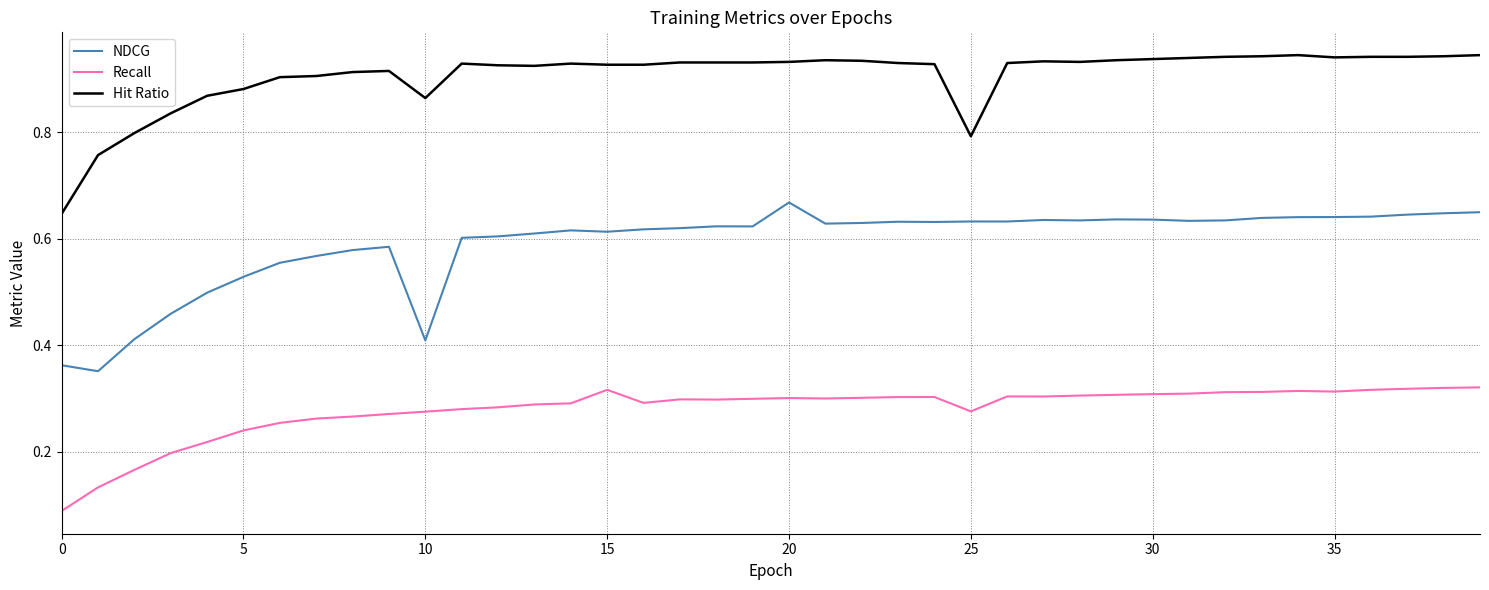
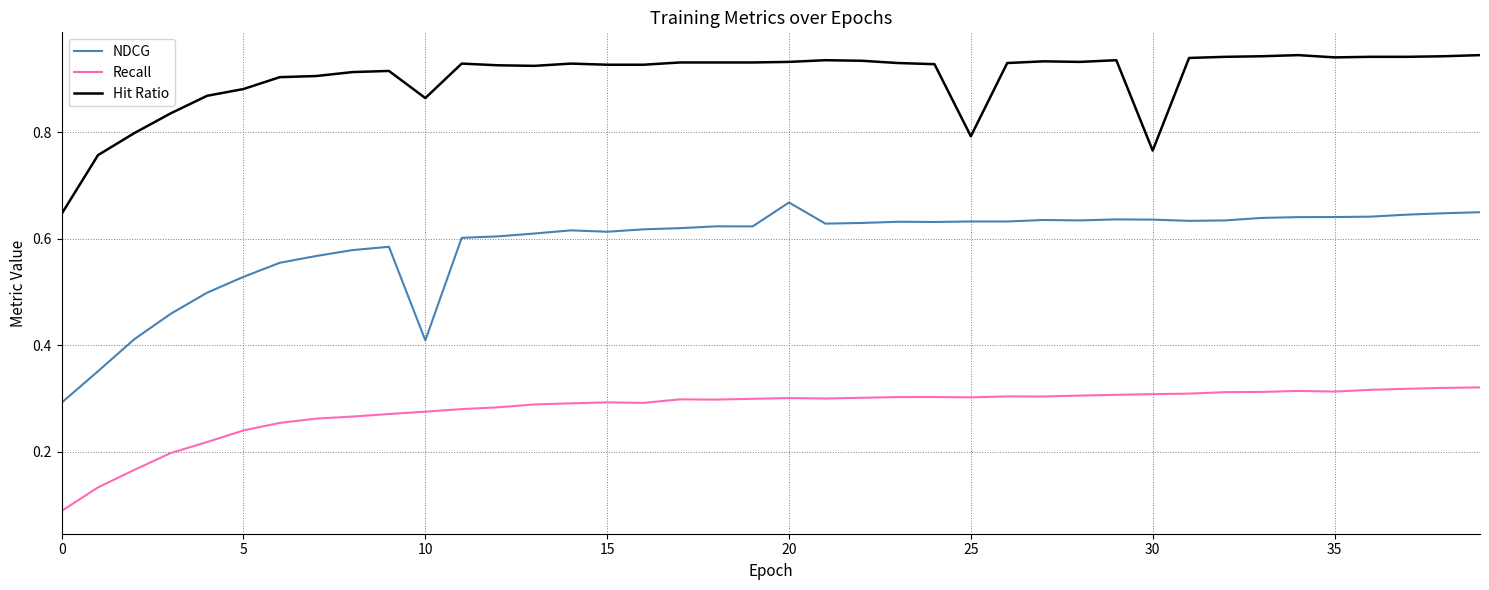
NDCG, 0: 0.36 -> 0.29
Recall, 15: 0.32 -> 0.29
Recall, 25: 0.28 -> 0.30
Hit Ratio, 30: 0.94 -> 0.77
